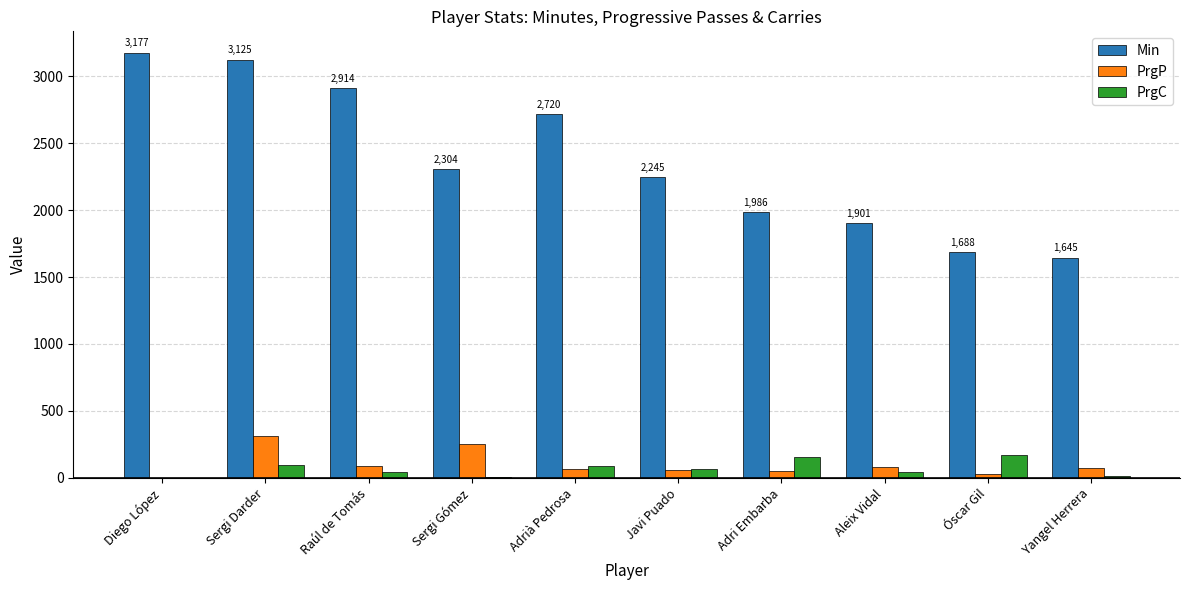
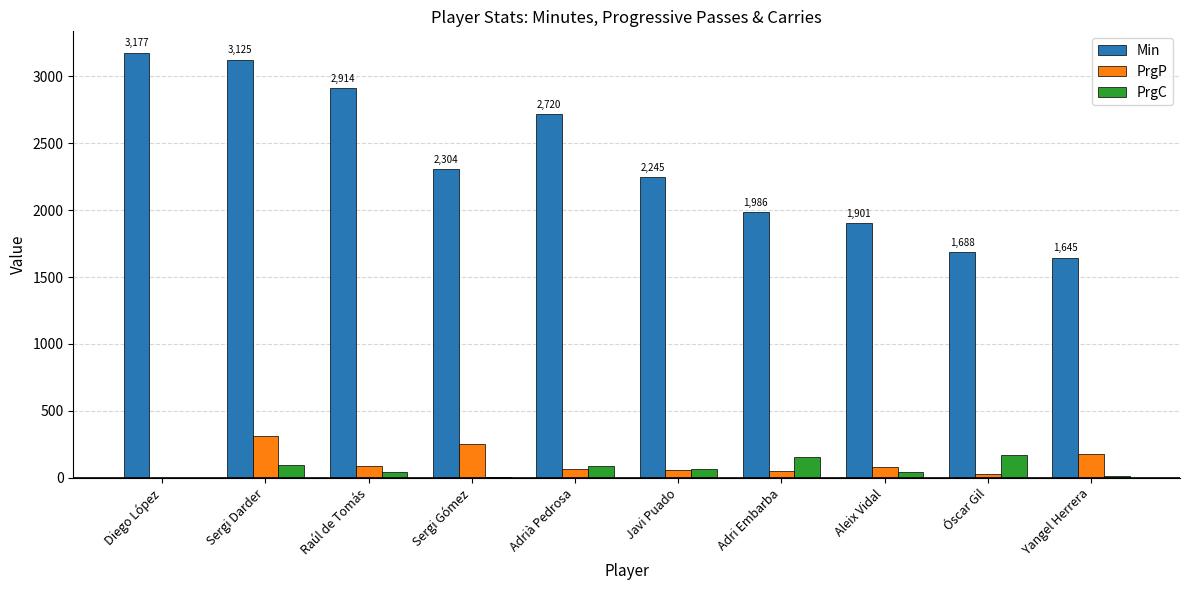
PrgP, Yangel Herrera: 70 -> 180
